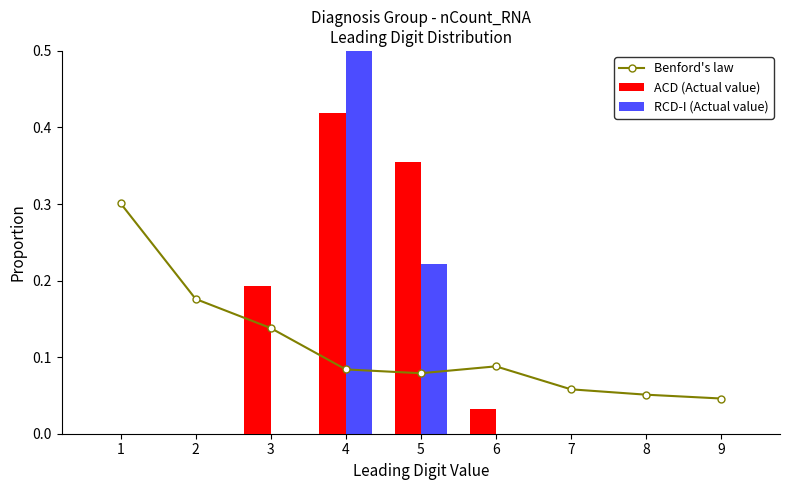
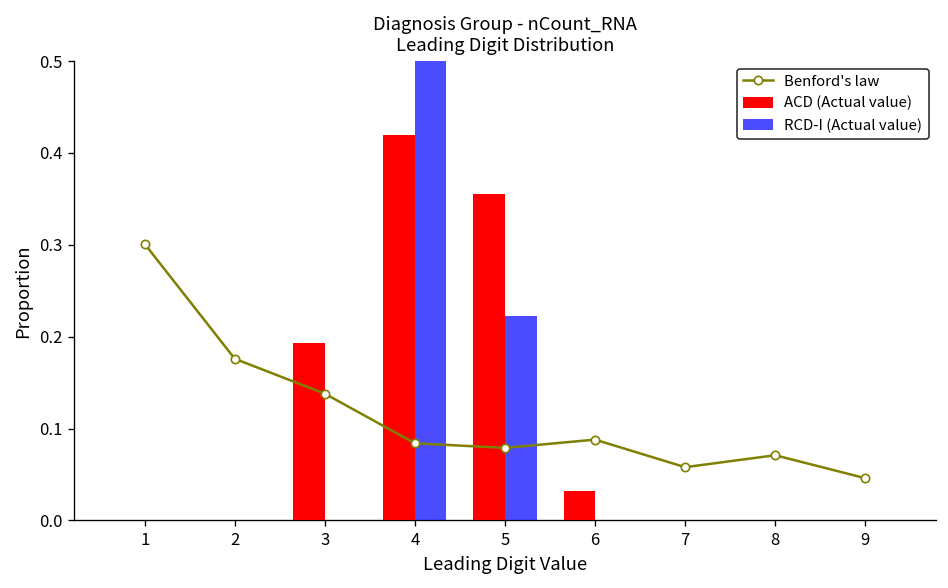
Benford's law, 8: 0.05 -> 0.07
